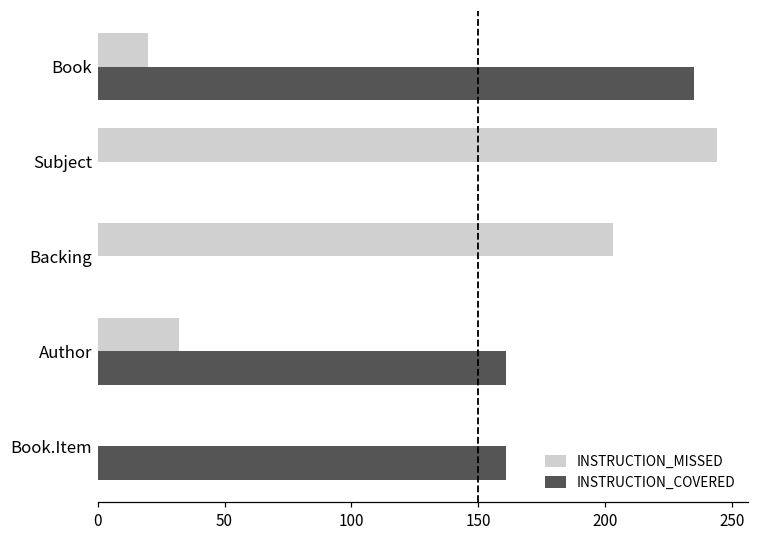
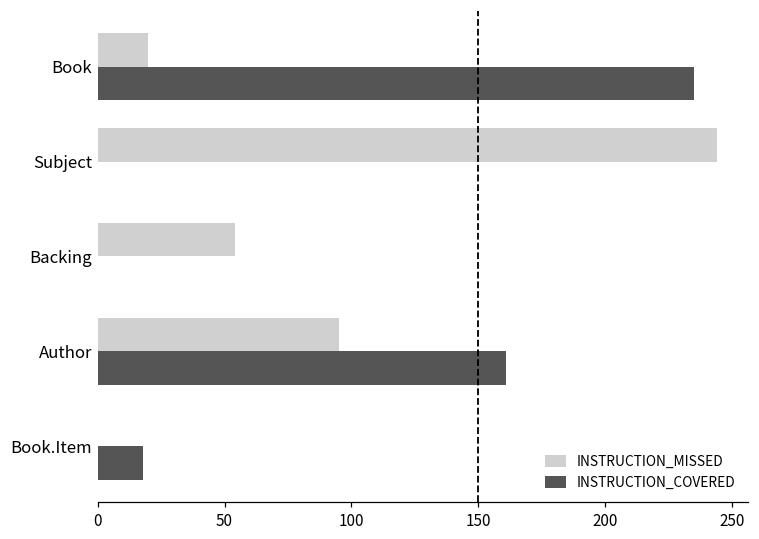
INSTRUCTION_MISSED, Backing: 203 -> 54
INSTRUCTION_MISSED, Author: 32 -> 95
INSTRUCTION_COVERED, Book.Item: 161 -> 18
